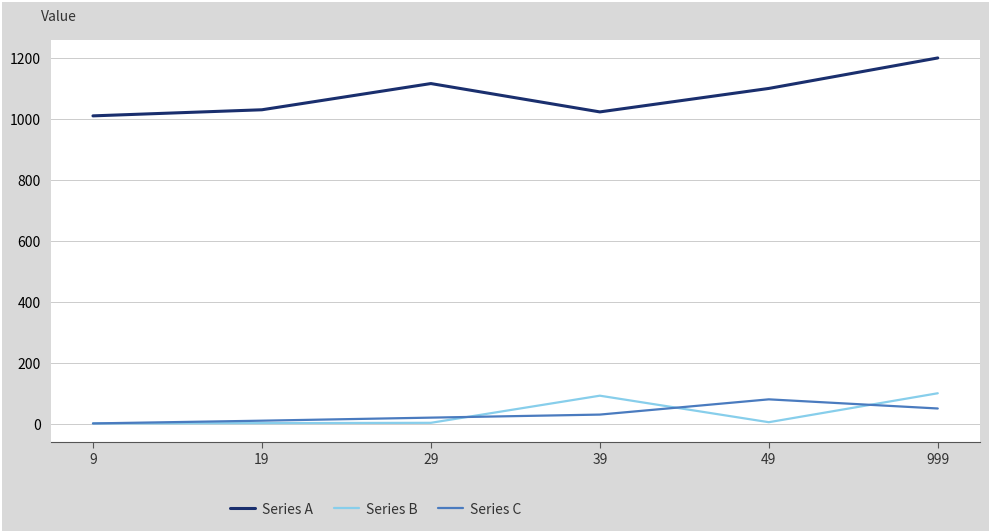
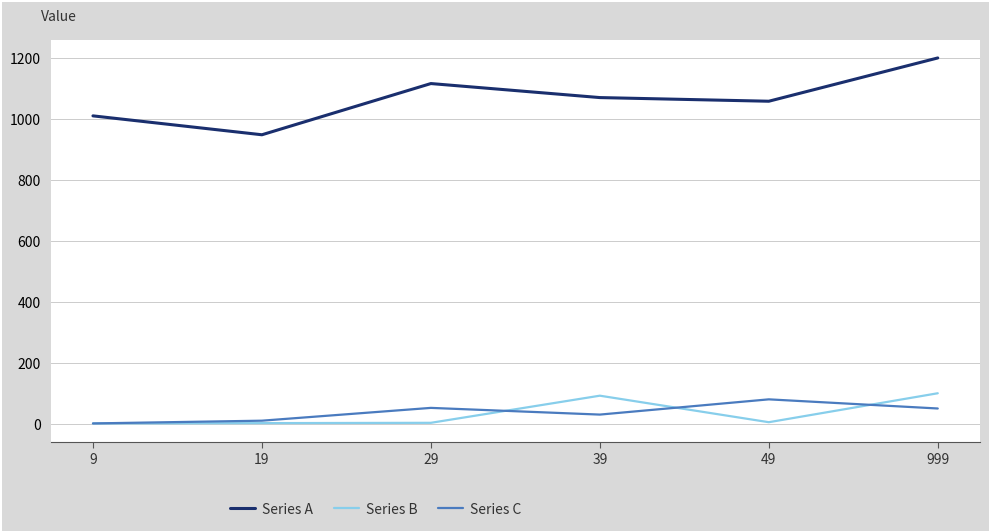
Series A, 19: 1030 -> 950
Series C, 29: 20 -> 50
Series A, 39: 1020 -> 1070
Series A, 49: 1100 -> 1060
